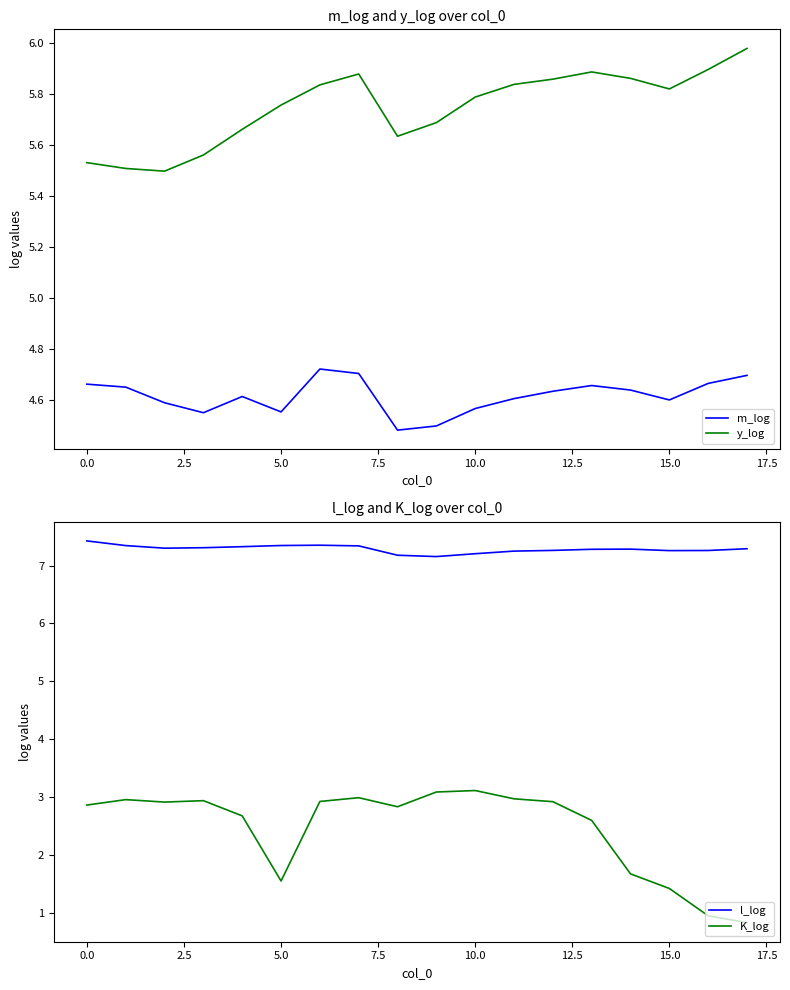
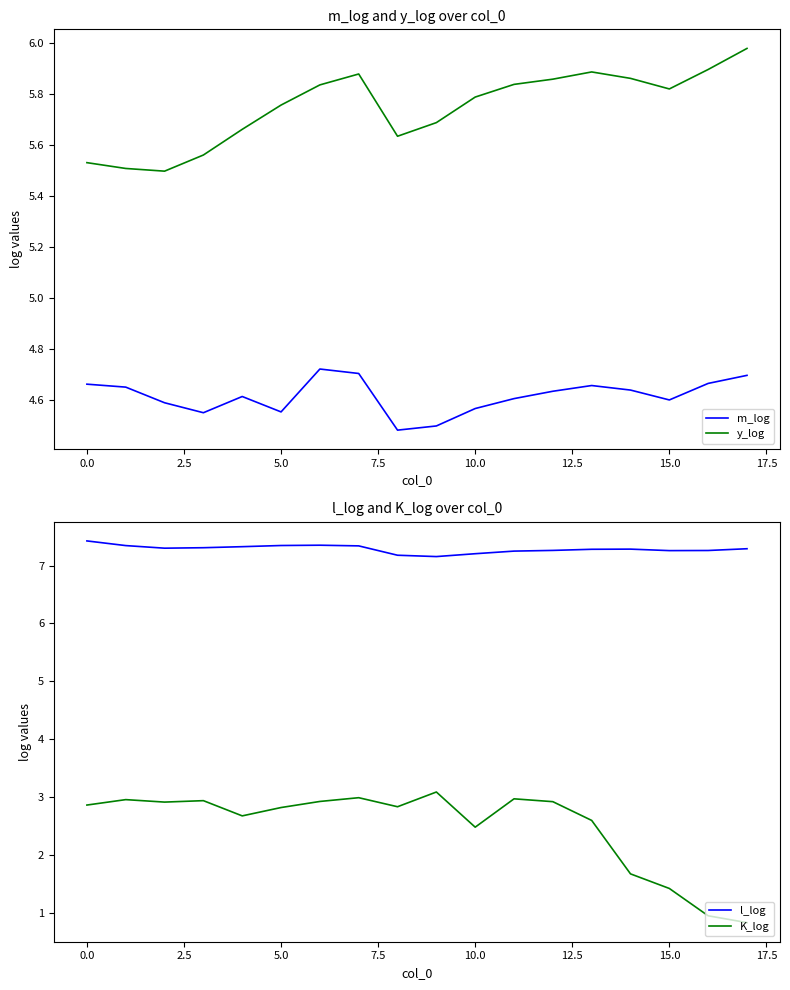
l_log and K_log over col_0, K_log, 5.0: 1.5 -> 2.8
l_log and K_log over col_0, K_log, 10.0: 3.1 -> 2.5
